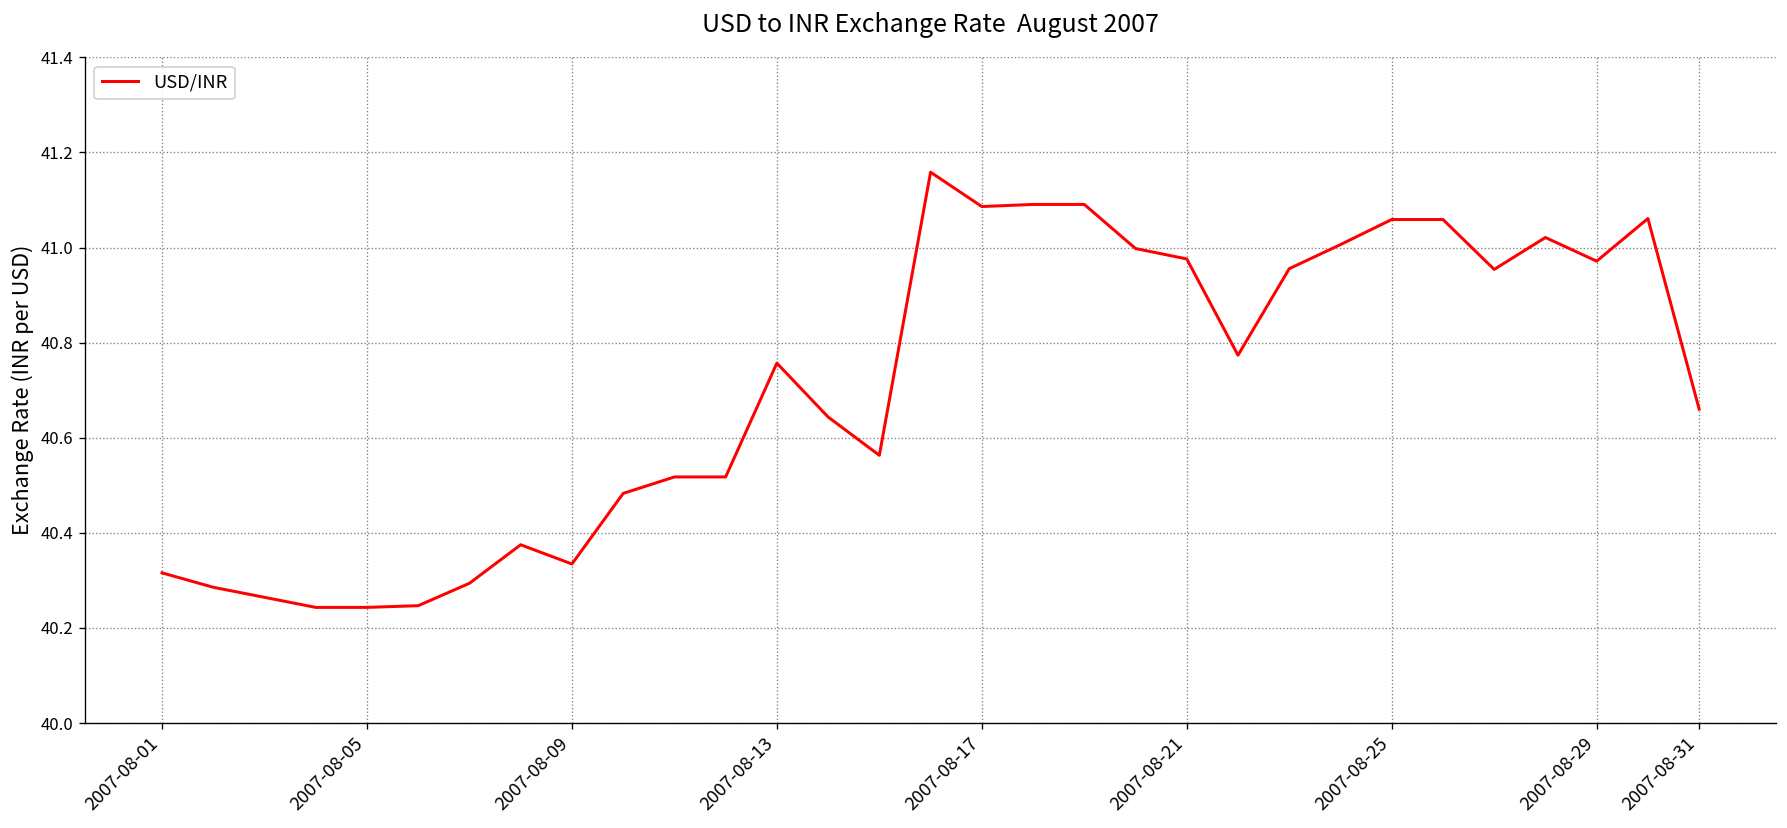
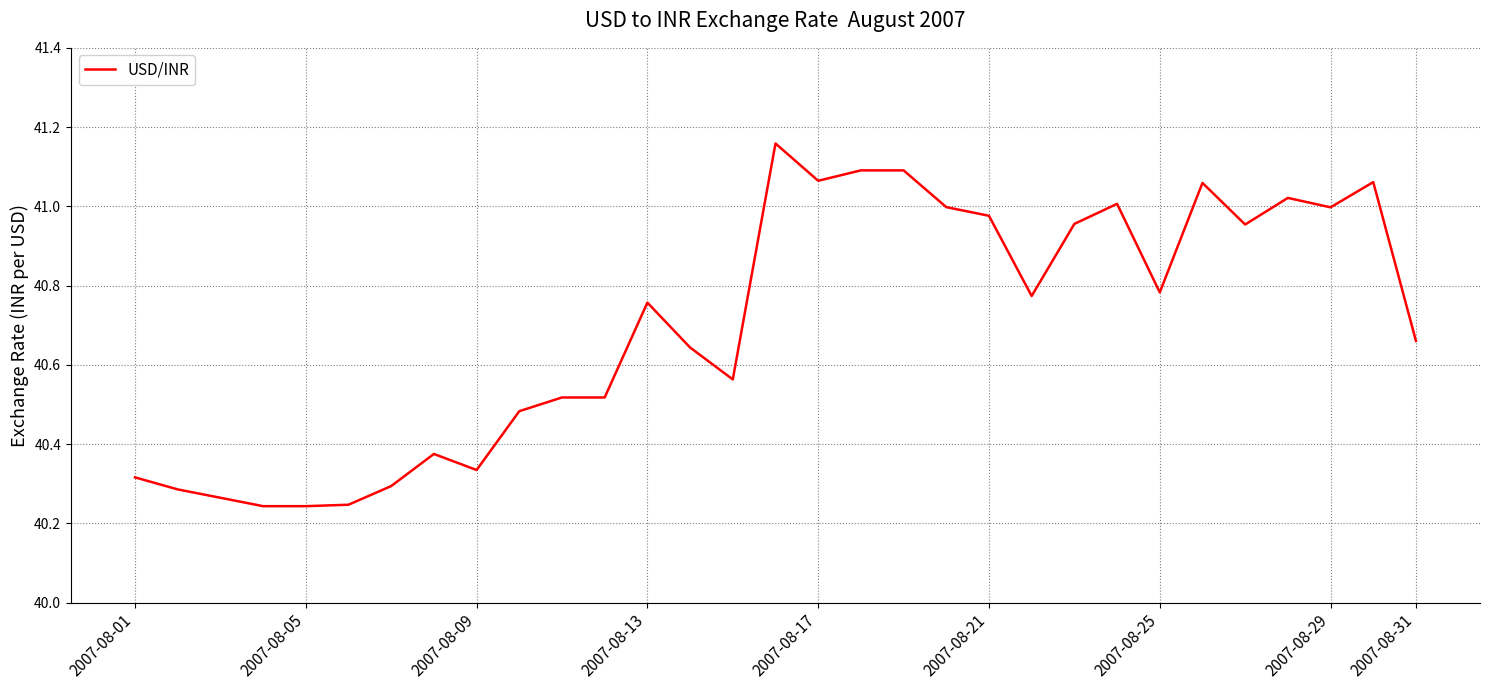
2007-08-17: 41.09 -> 41.06
2007-08-25: 41.06 -> 40.78
2007-08-29: 40.97 -> 41.00
